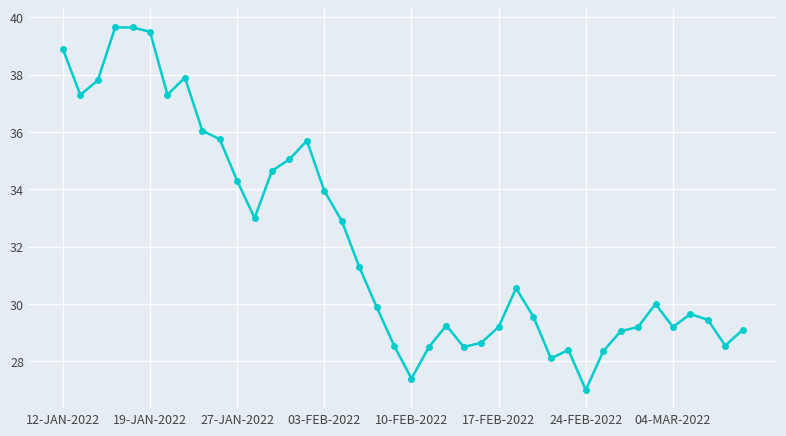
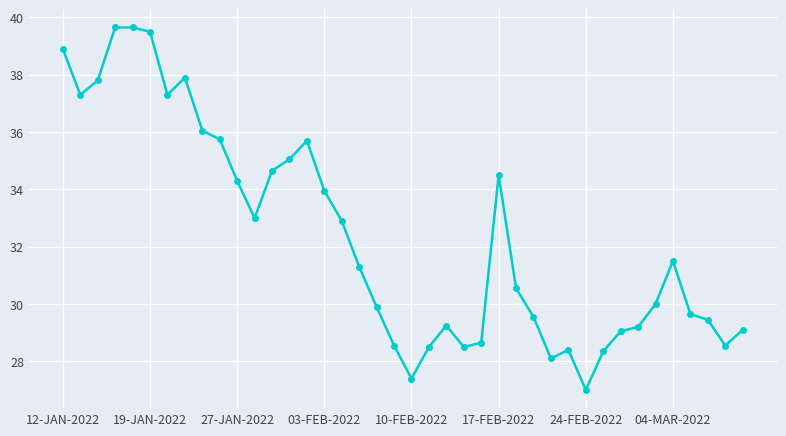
17-FEB-2022: 29.2 -> 34.5
04-MAR-2022: 29.2 -> 31.5
